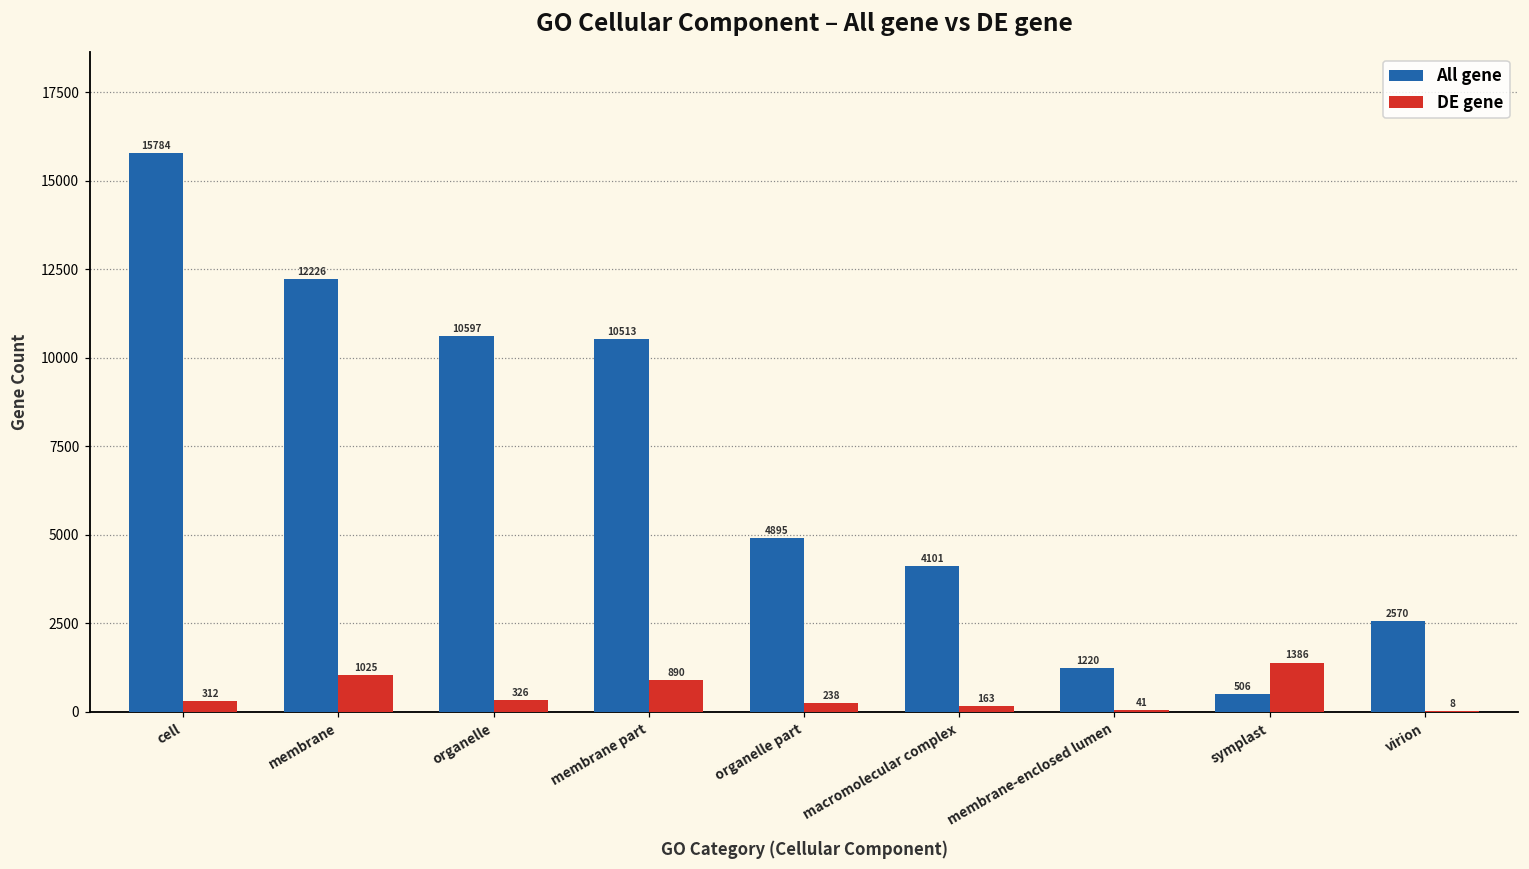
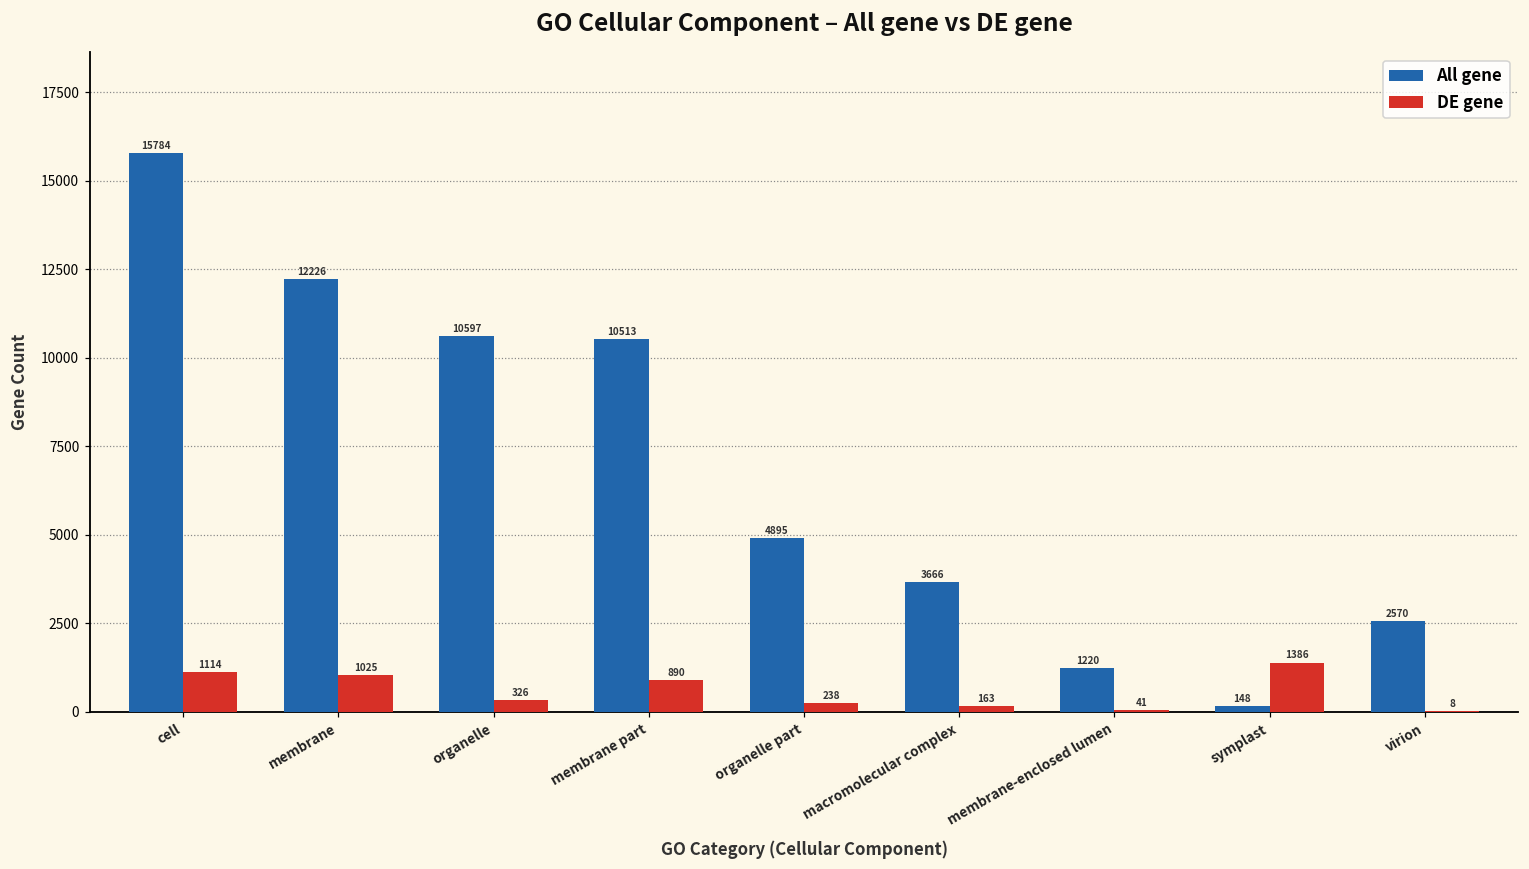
DE gene, cell: 312 -> 1114
All gene, macromolecular complex: 4101 -> 3666
All gene, symplast: 506 -> 148
